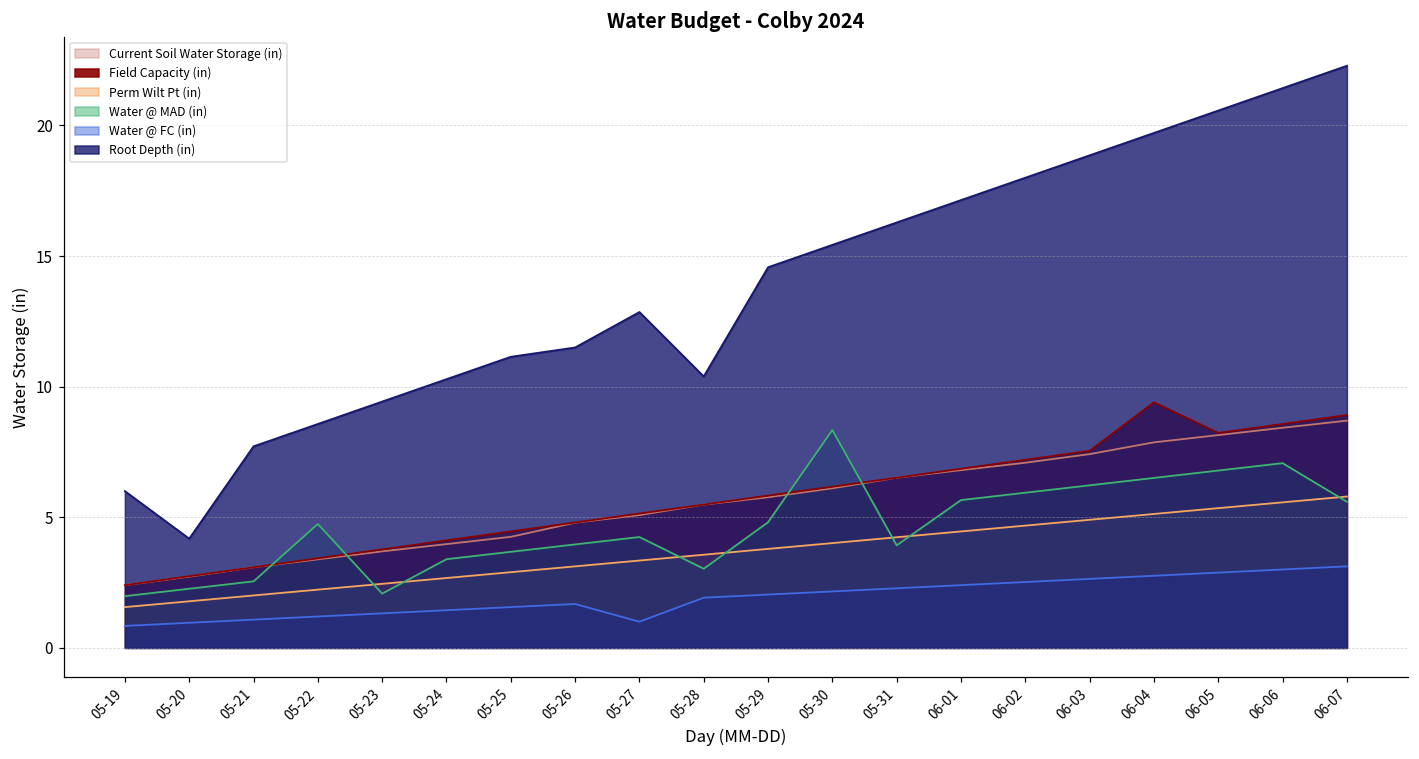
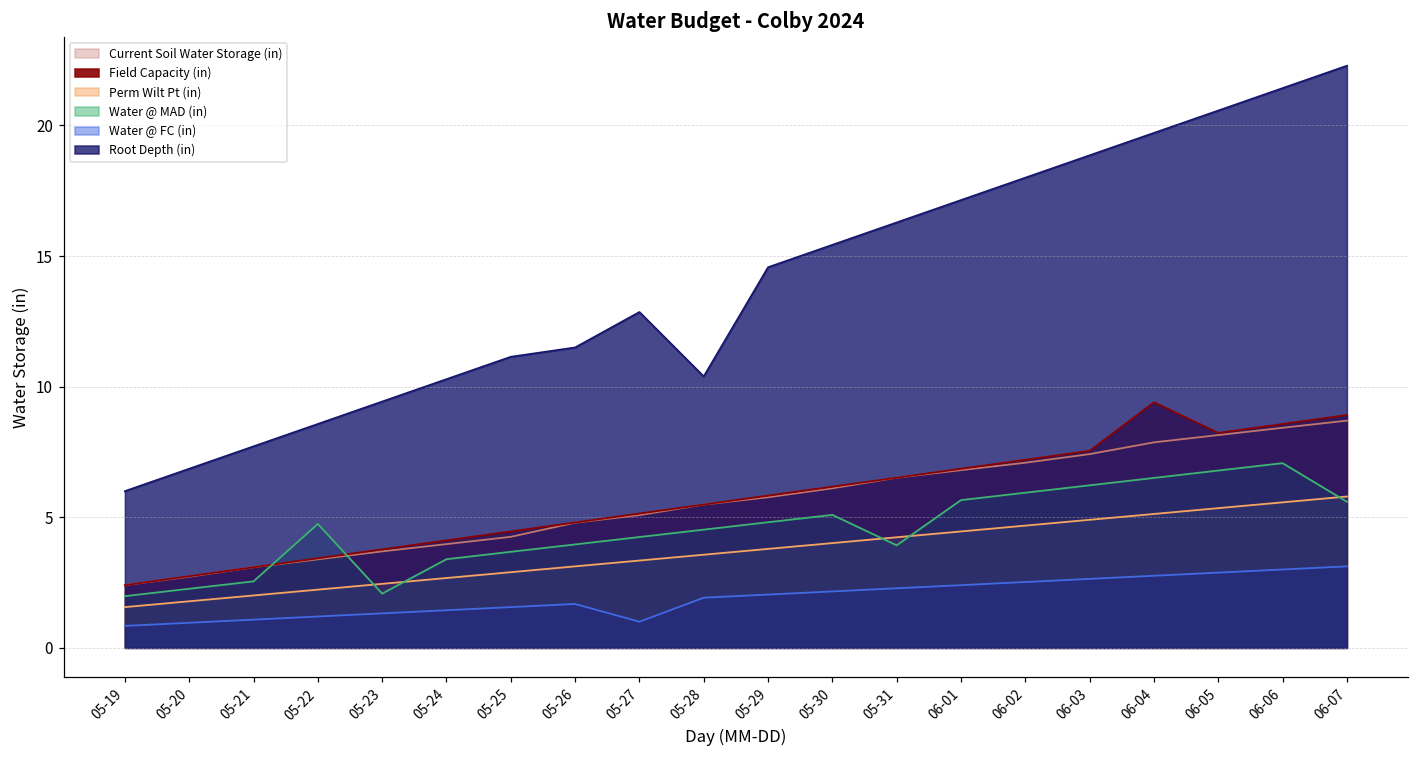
Root Depth (in), 05-20: 4.2 -> 6.9
Water @ MAD (in), 05-28: 3.0 -> 4.5
Water @ MAD (in), 05-30: 8.3 -> 5.1
